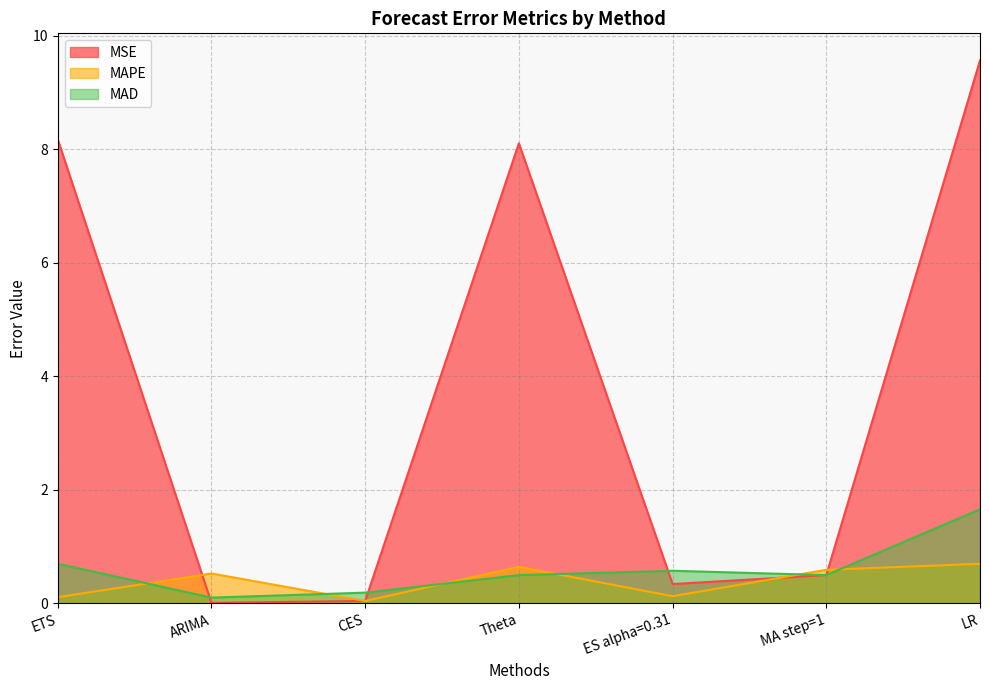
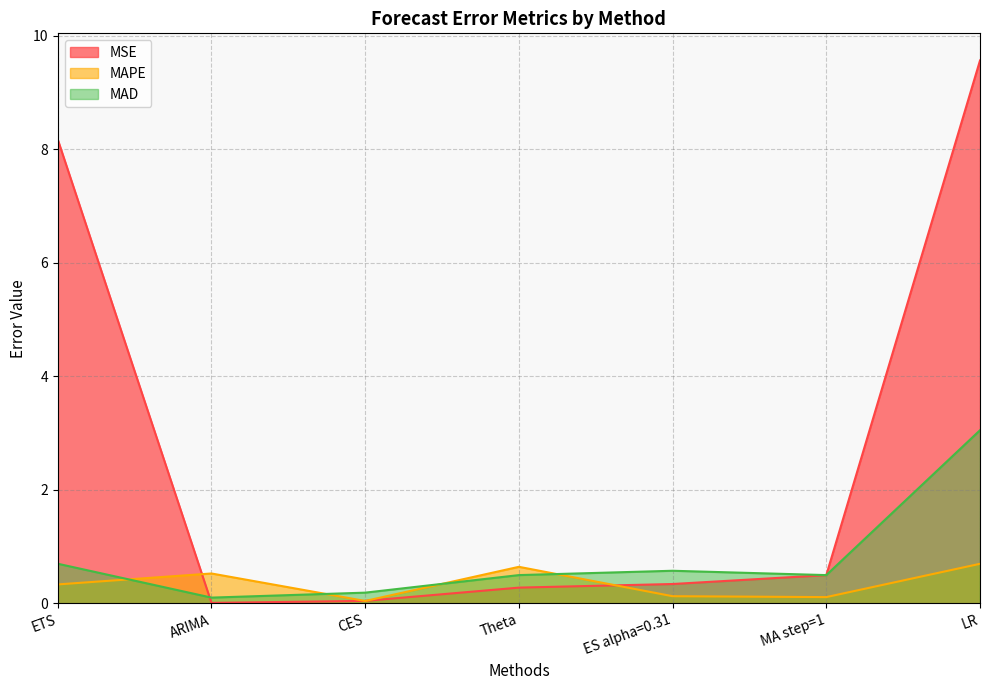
MAPE, ETS: 0.1 -> 0.3
MSE, Theta: 8.1 -> 0.3
MAPE, MA step=1: 0.6 -> 0.1
MAD, LR: 1.7 -> 3.1
